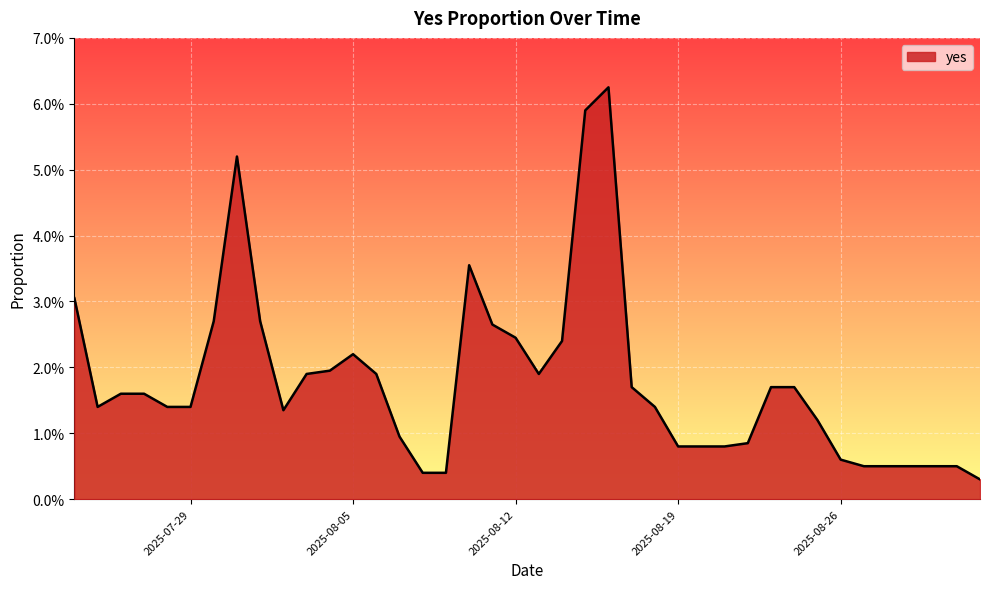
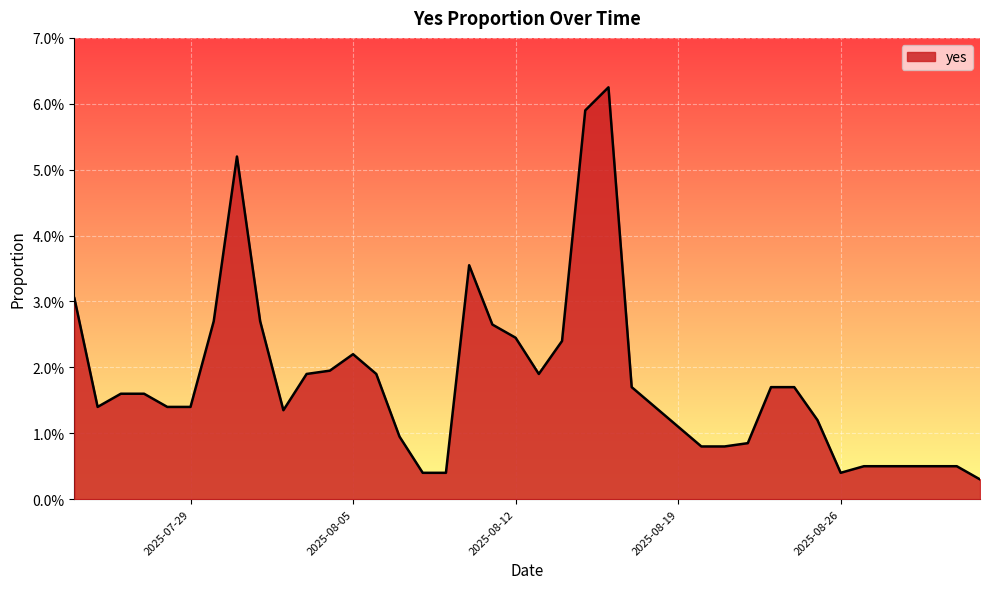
2025-08-19: 0.8% -> 1.1%
2025-08-26: 0.6% -> 0.4%
